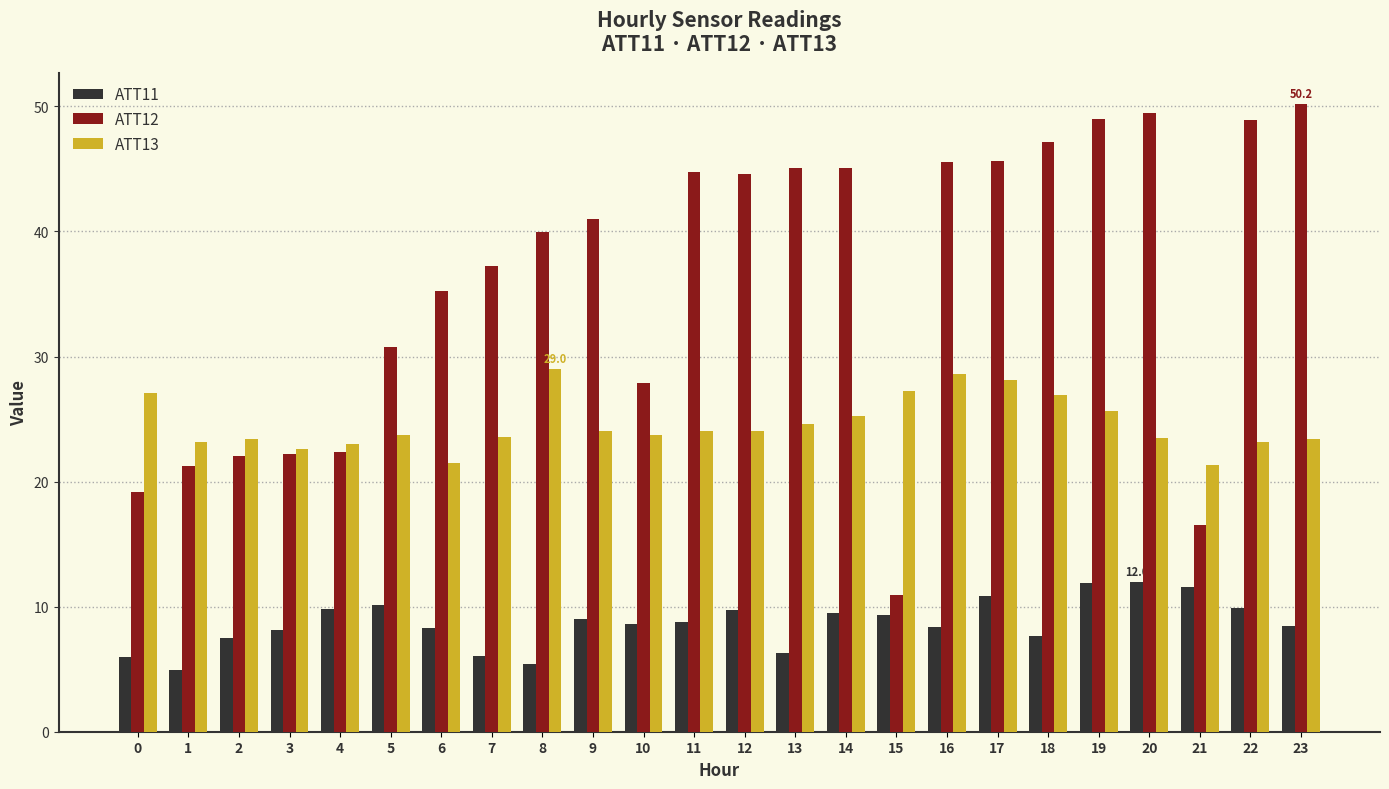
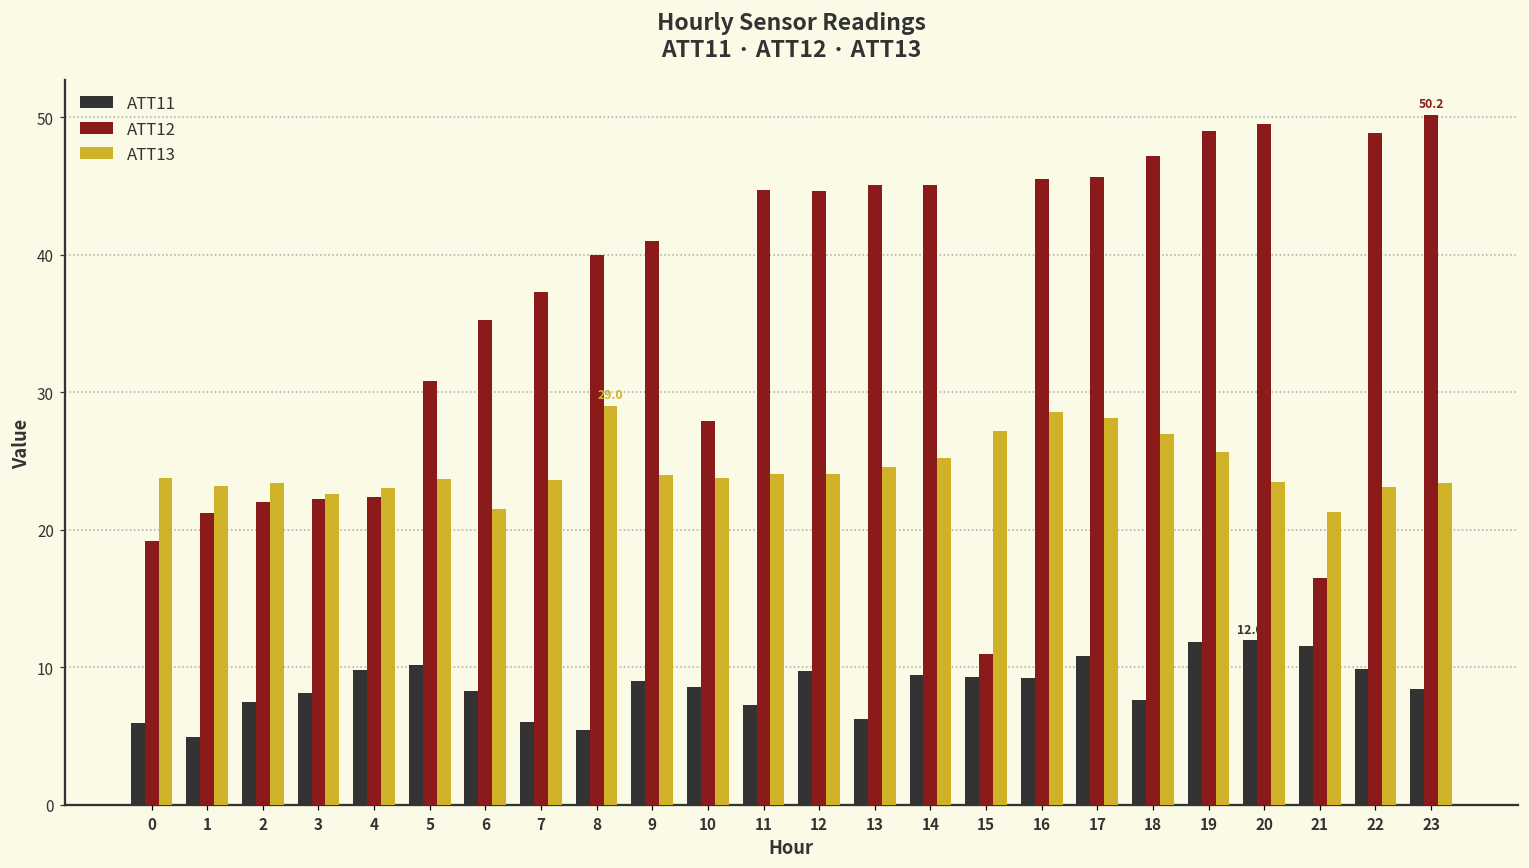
ATT13, 0: 27.1 -> 23.8
ATT11, 11: 8.8 -> 7.2
ATT11, 16: 8.3 -> 9.2
